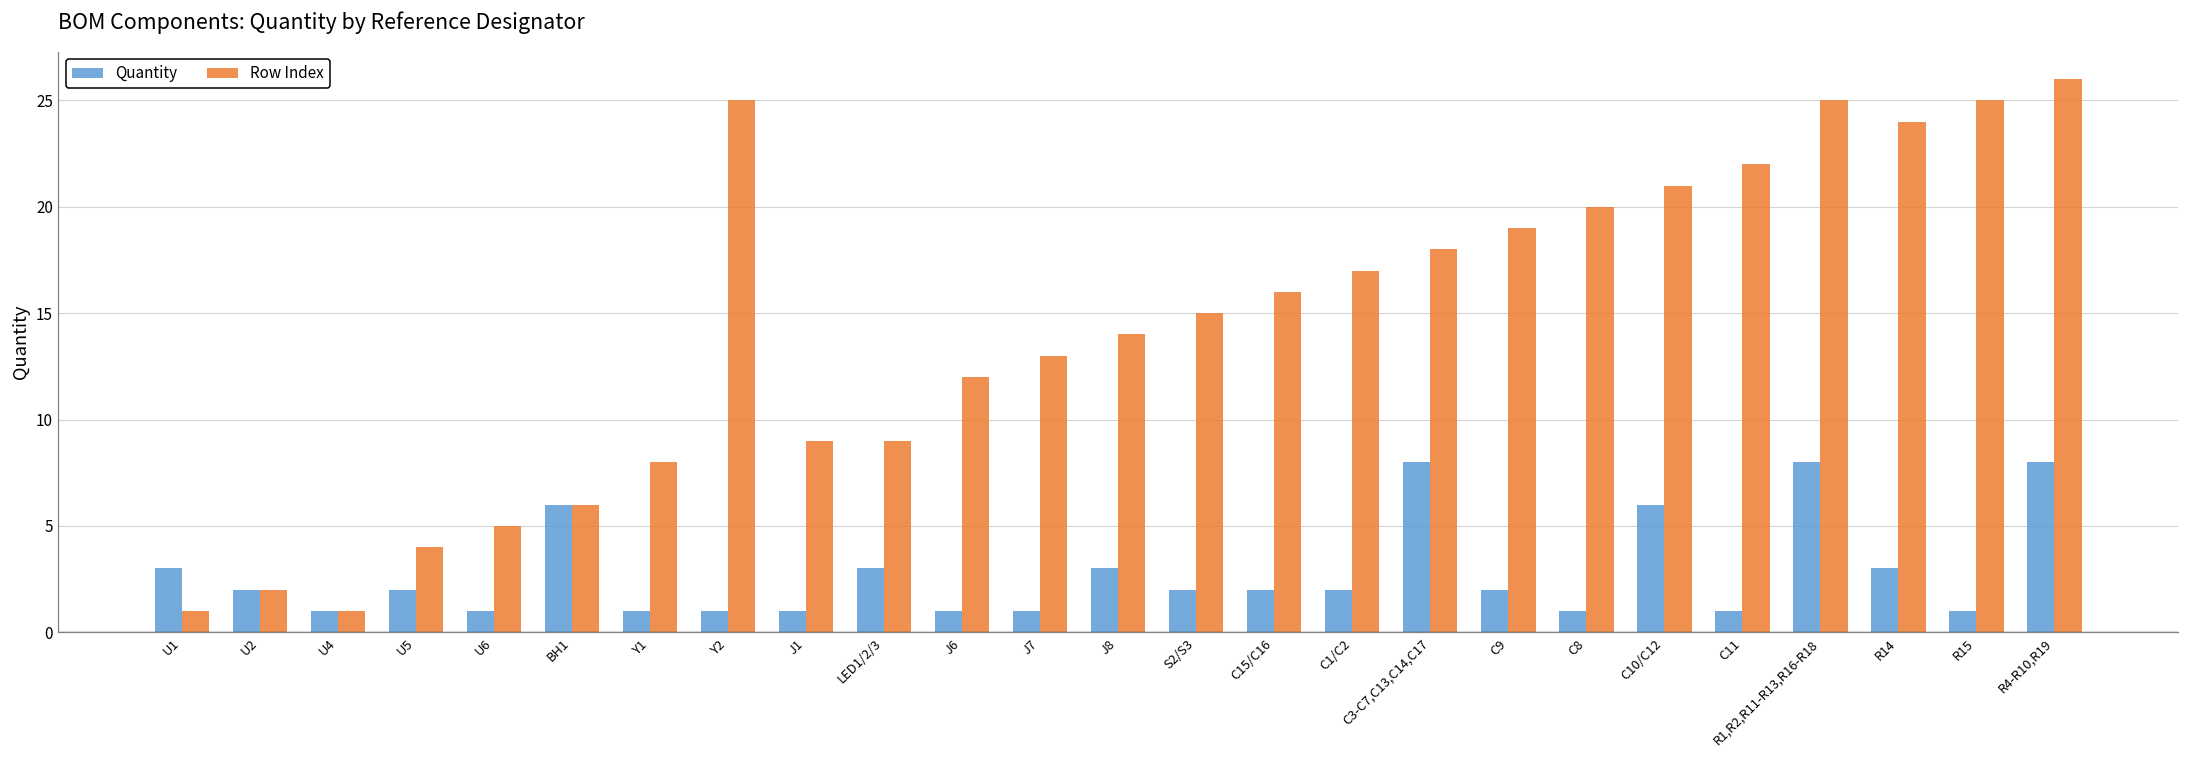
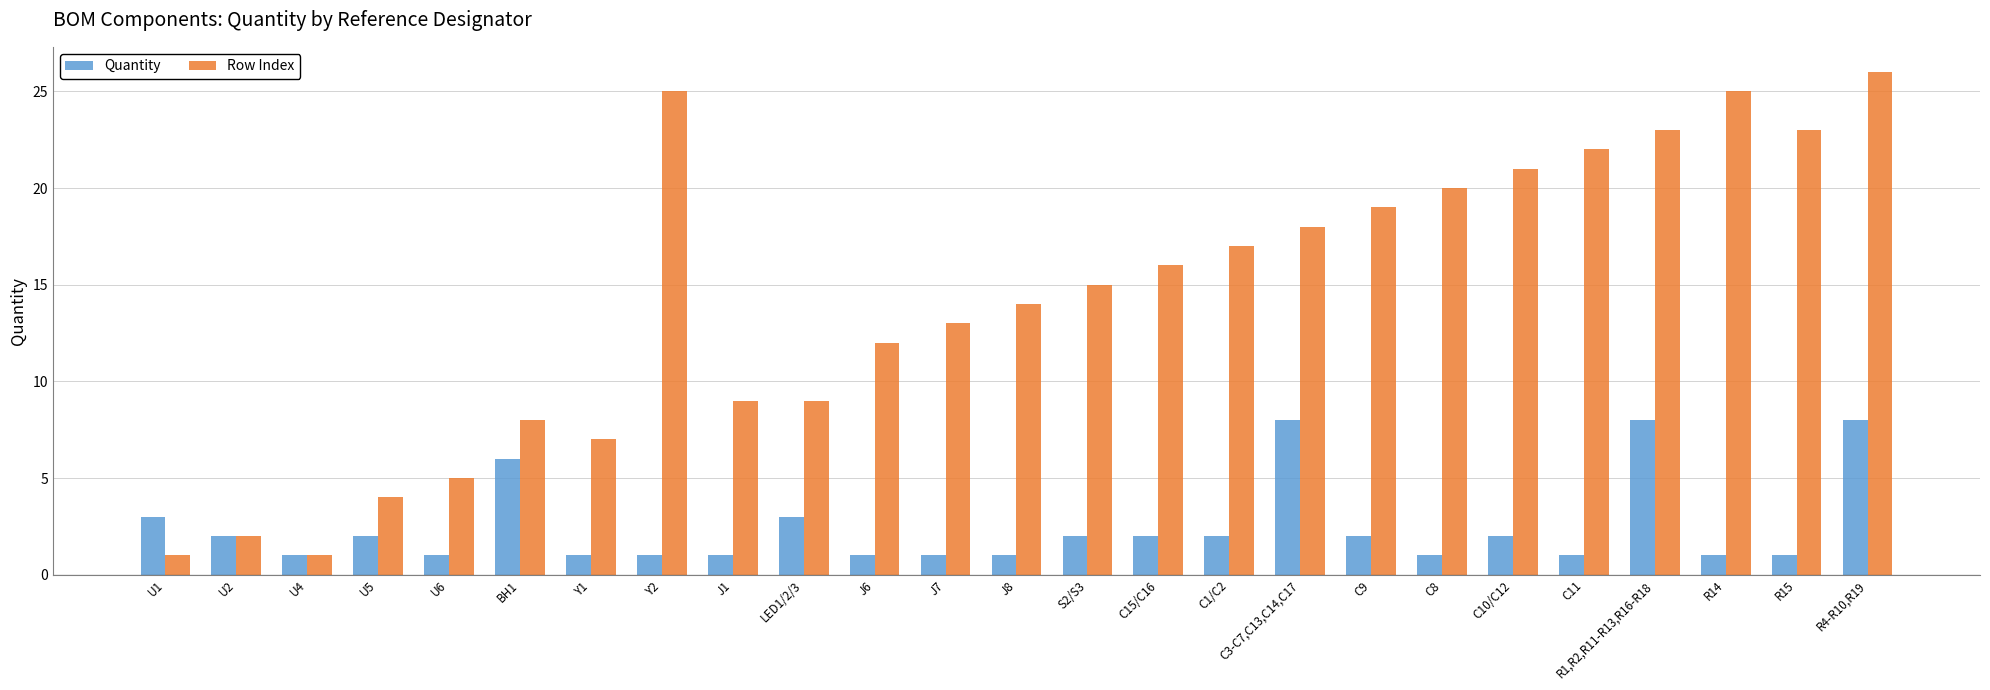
Row Index, BH1: 6 -> 8
Row Index, Y1: 8 -> 7
Quantity, J8: 3 -> 1
Quantity, C10/C12: 6 -> 2
Row Index, R1,R2,R11-R13,R16-R18: 25 -> 23
Quantity, R14: 3 -> 1
Row Index, R14: 24 -> 25
Row Index, R15: 25 -> 23
